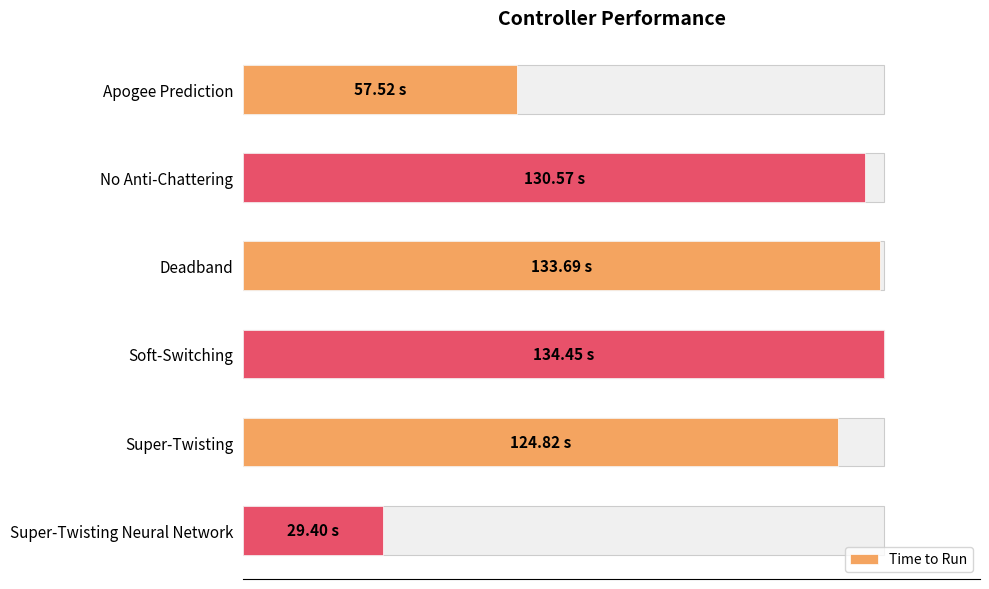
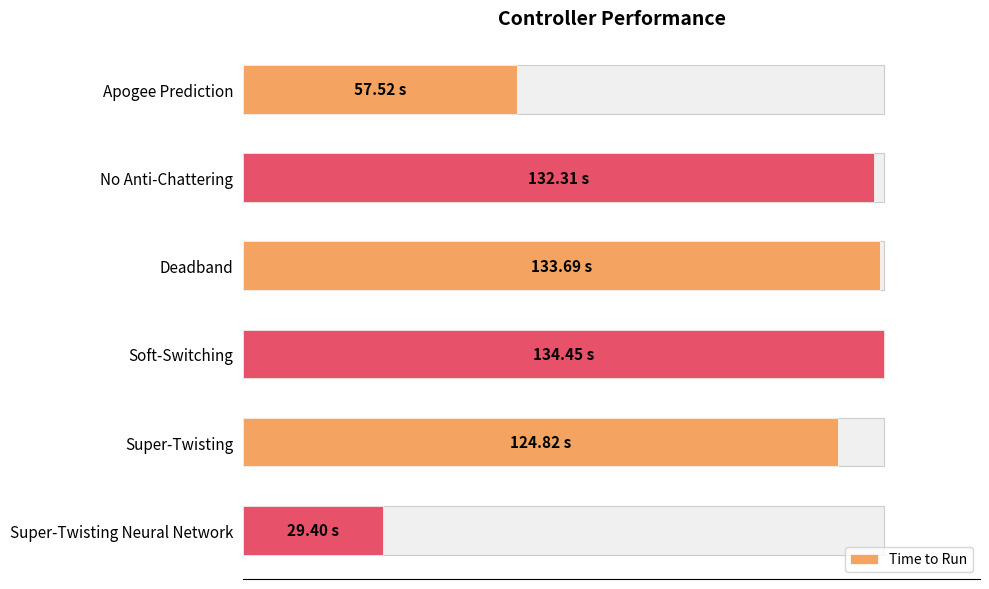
Time to Run, No Anti-Chattering: 130.57 -> 132.31
